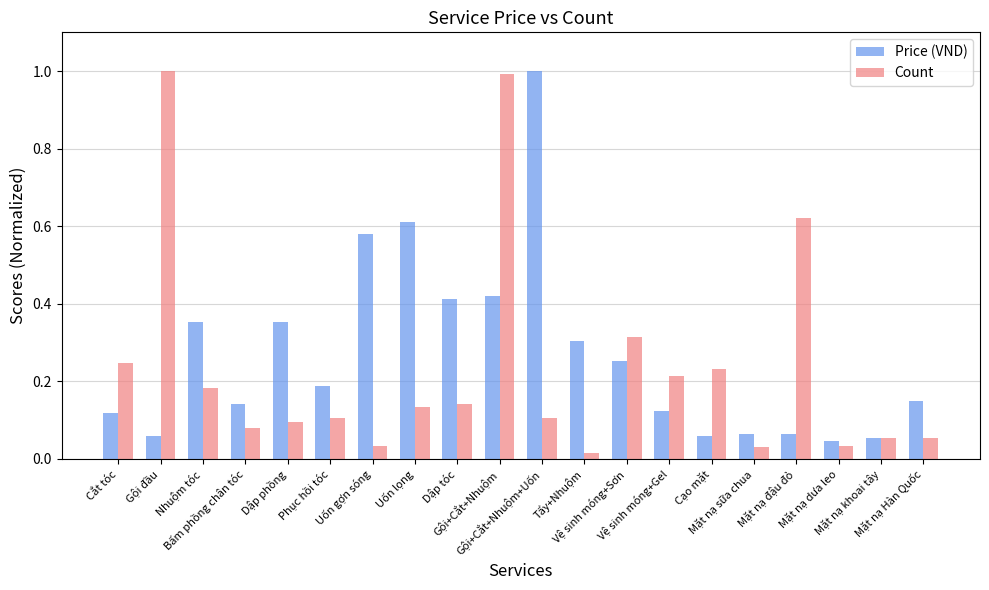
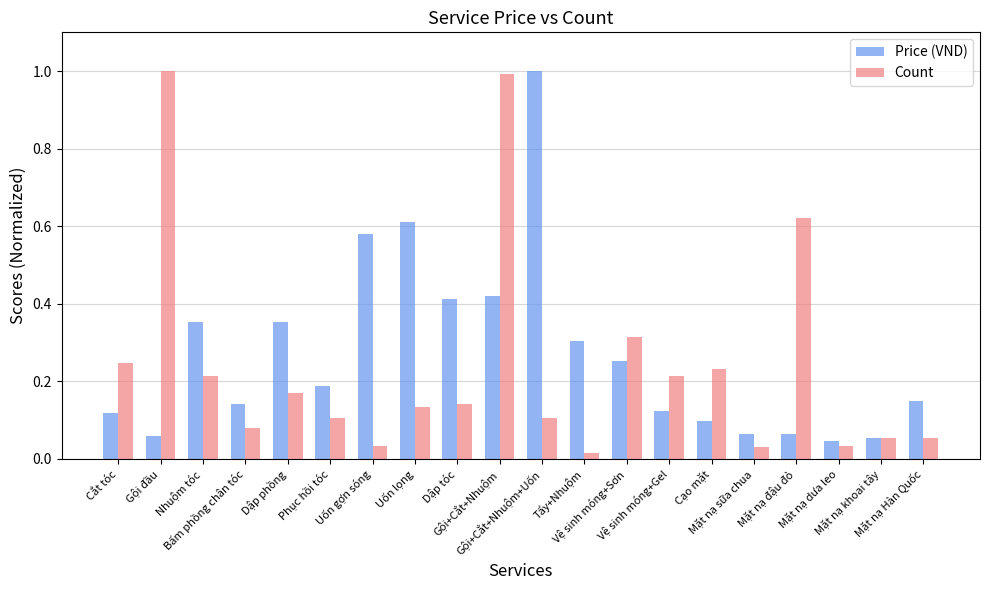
Count, Nhuộm tóc: 0.18 -> 0.21
Count, Dập phồng: 0.09 -> 0.17
Price (VND), Cạo mặt: 0.06 -> 0.10
